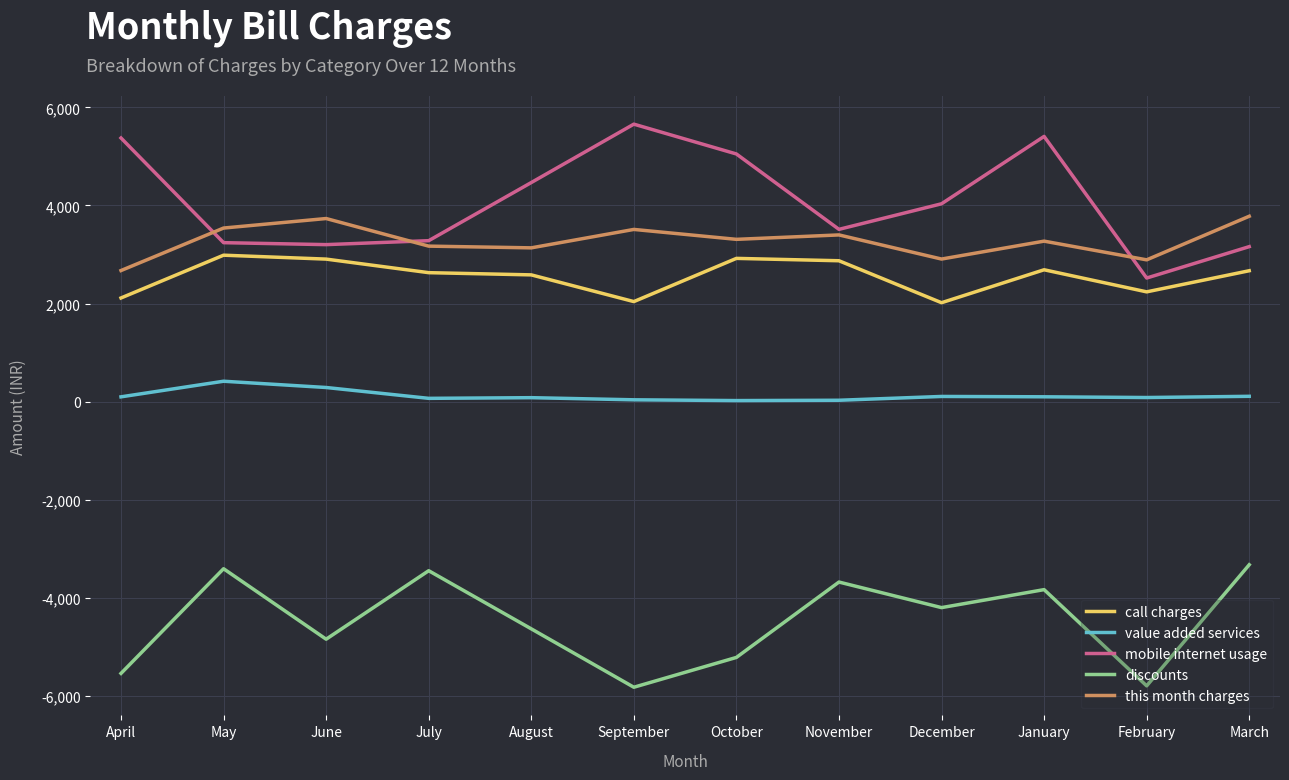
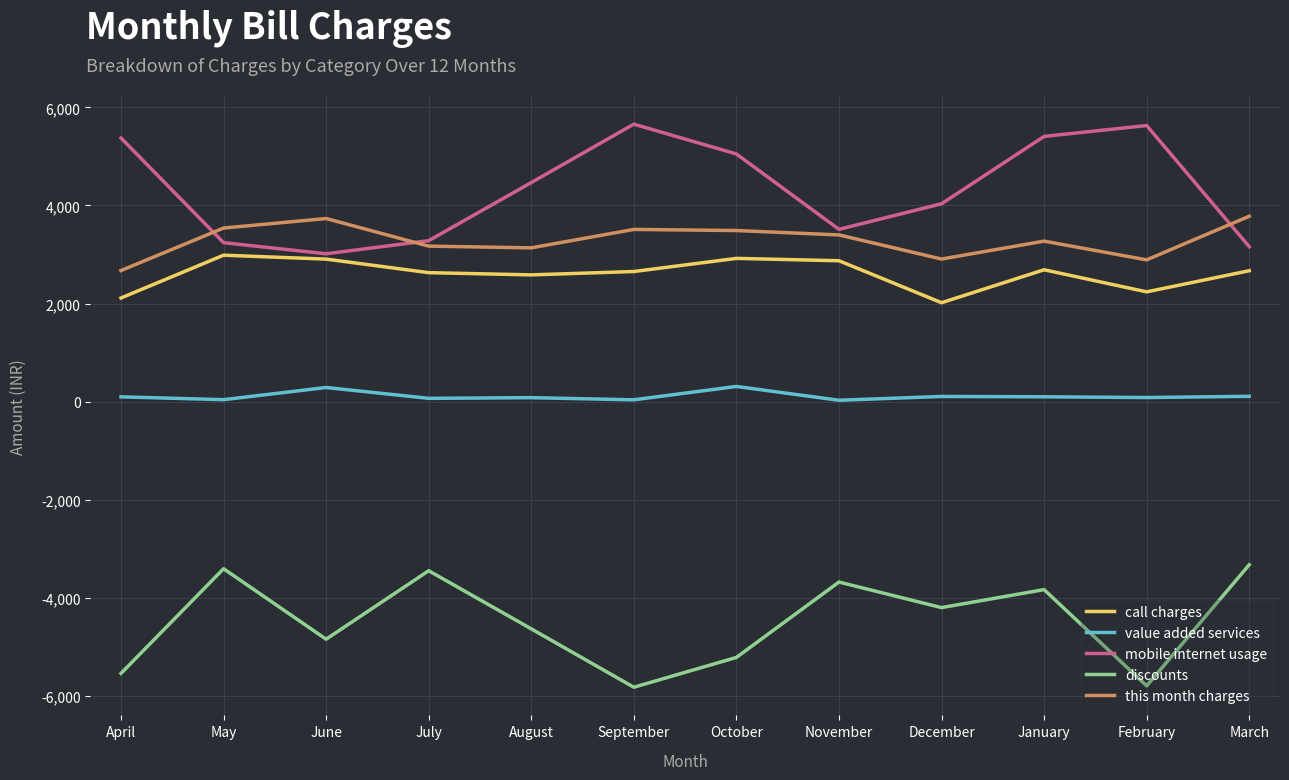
value added services, May: 400 -> 0
mobile internet usage, June: 3,200 -> 3,000
call charges, September: 2,000 -> 2,700
value added services, October: 0 -> 300
this month charges, October: 3,300 -> 3,500
mobile internet usage, February: 2,500 -> 5,600
